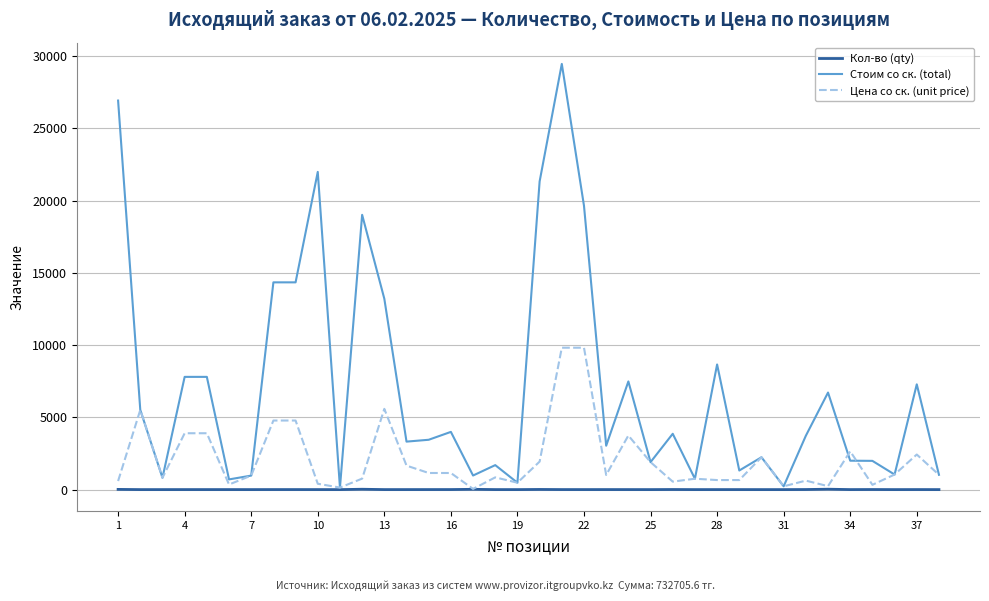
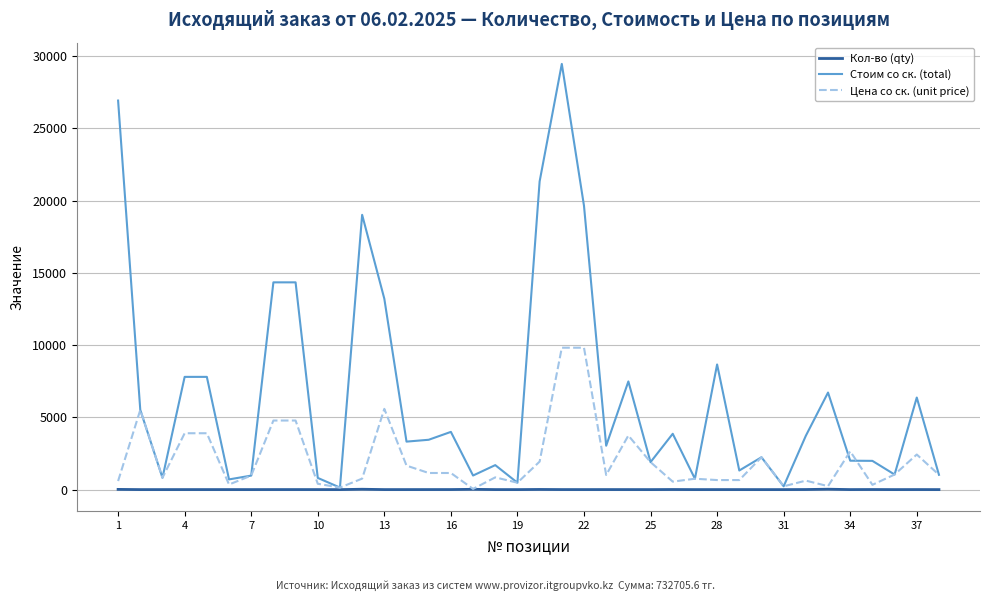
Стоим со ск. (total), 10: 22000 -> 800
Стоим со ск. (total), 37: 7300 -> 6400
